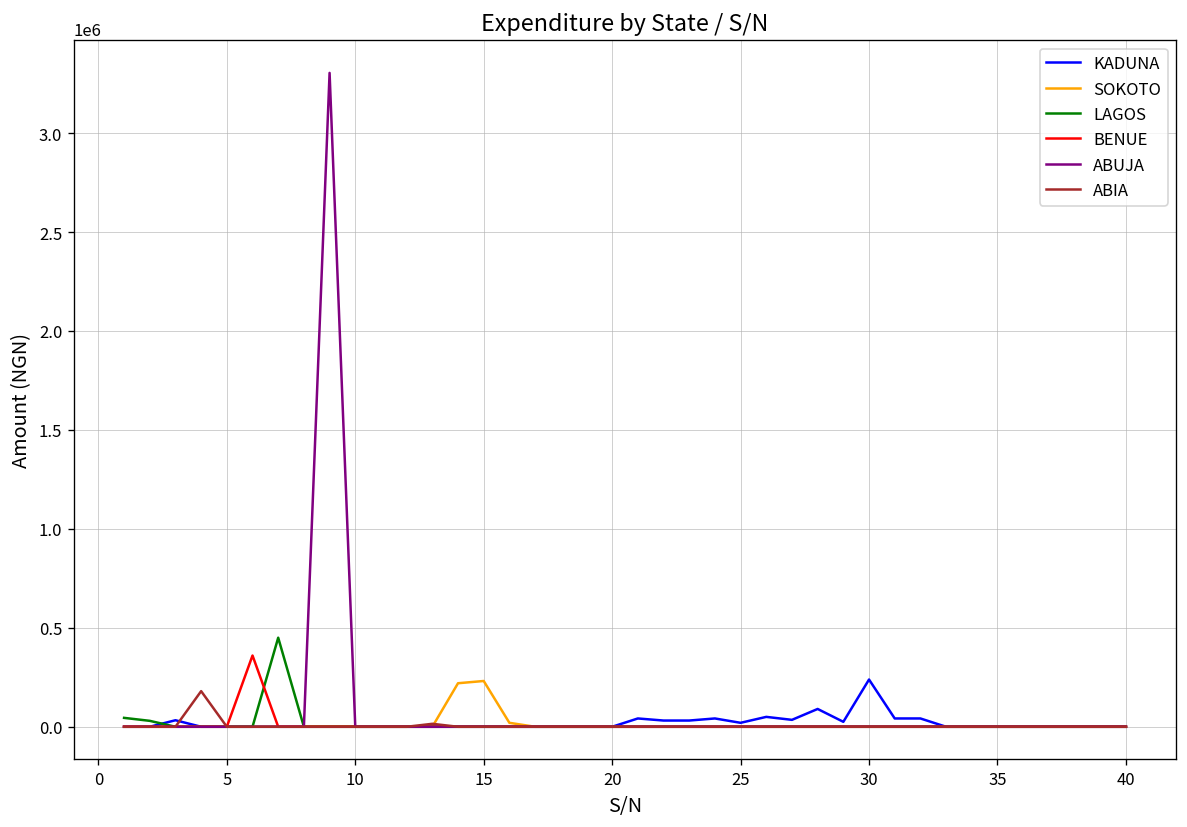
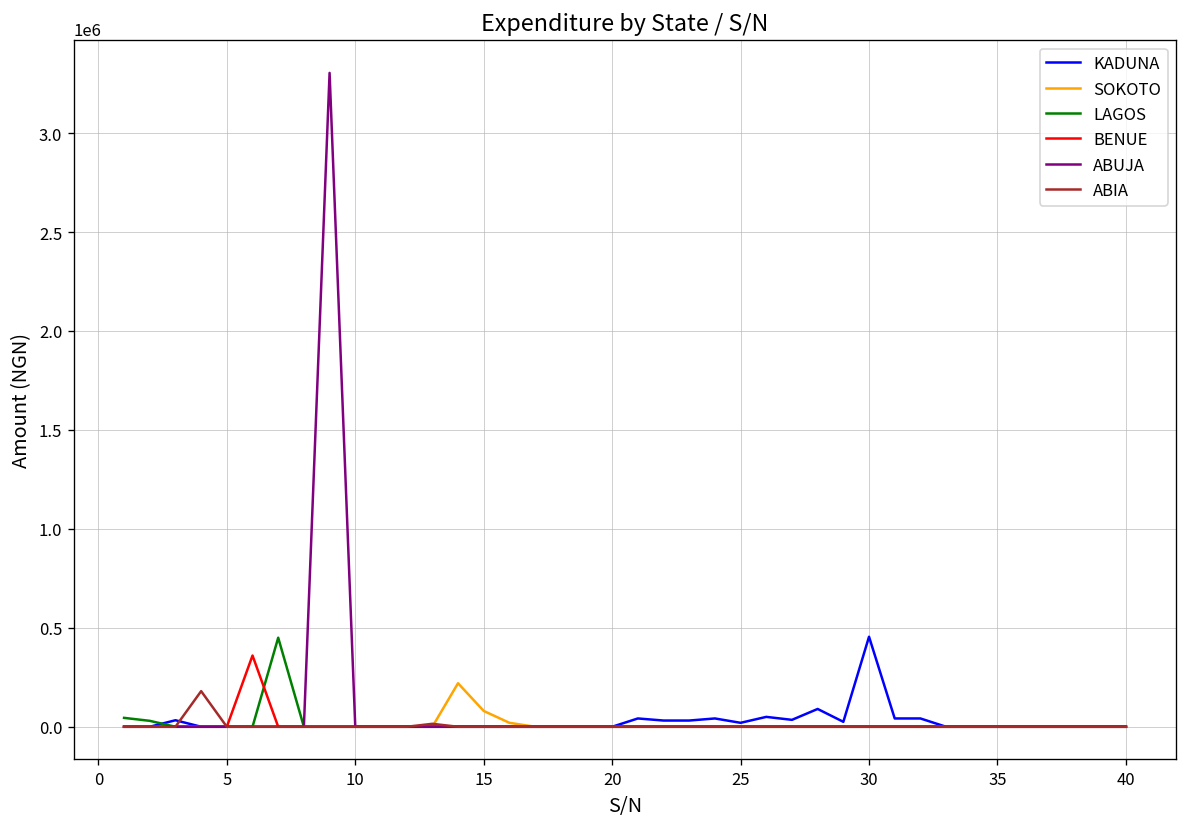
SOKOTO, 15: 230000 -> 80000
KADUNA, 30: 240000 -> 460000
